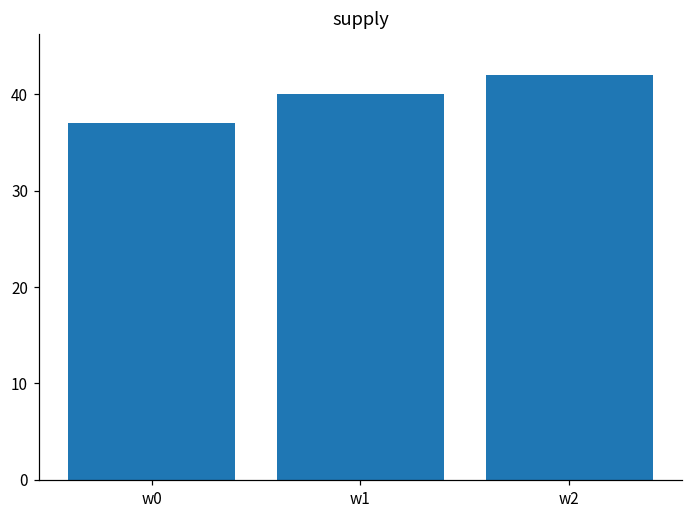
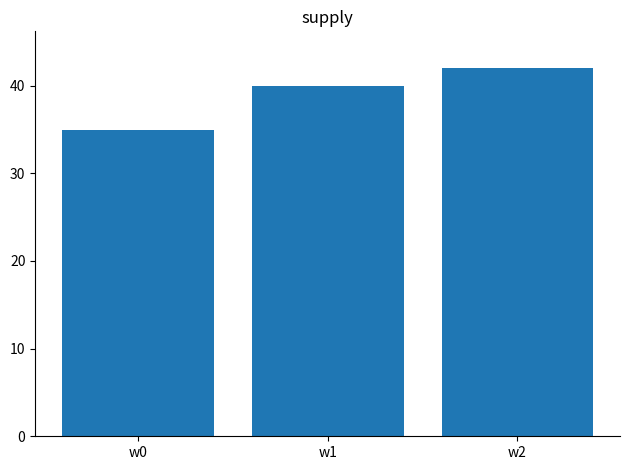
w0: 37 -> 35
